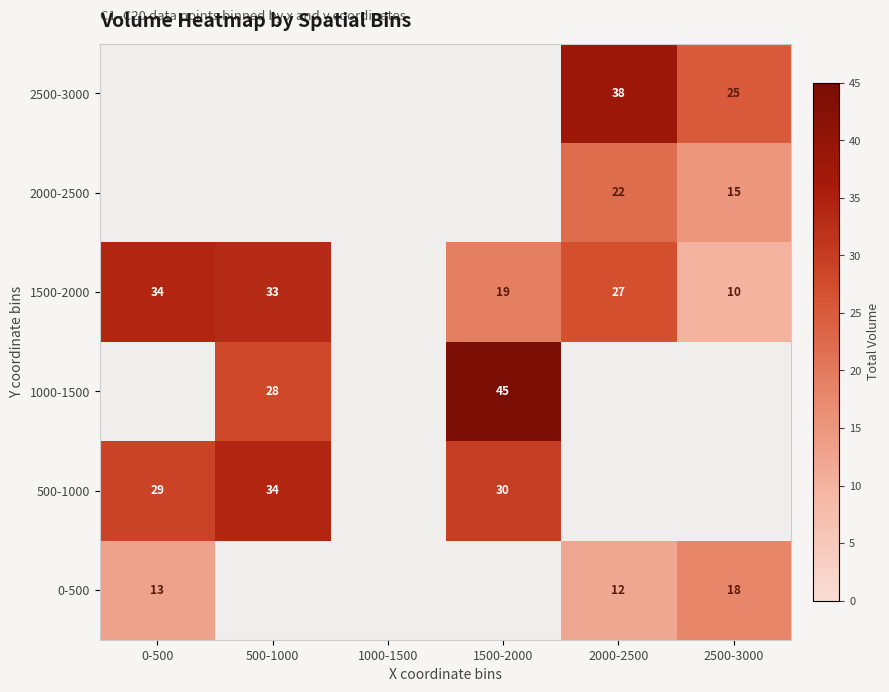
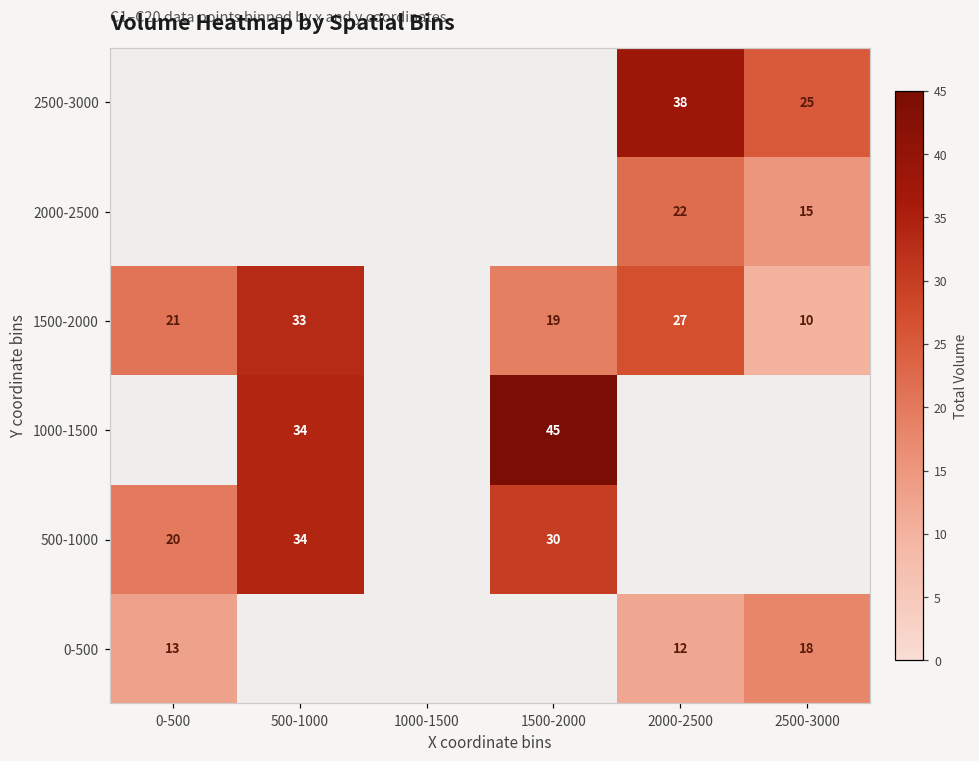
1500-2000, 0-500: 34 -> 21
1000-1500, 500-1000: 28 -> 34
500-1000, 0-500: 29 -> 20
